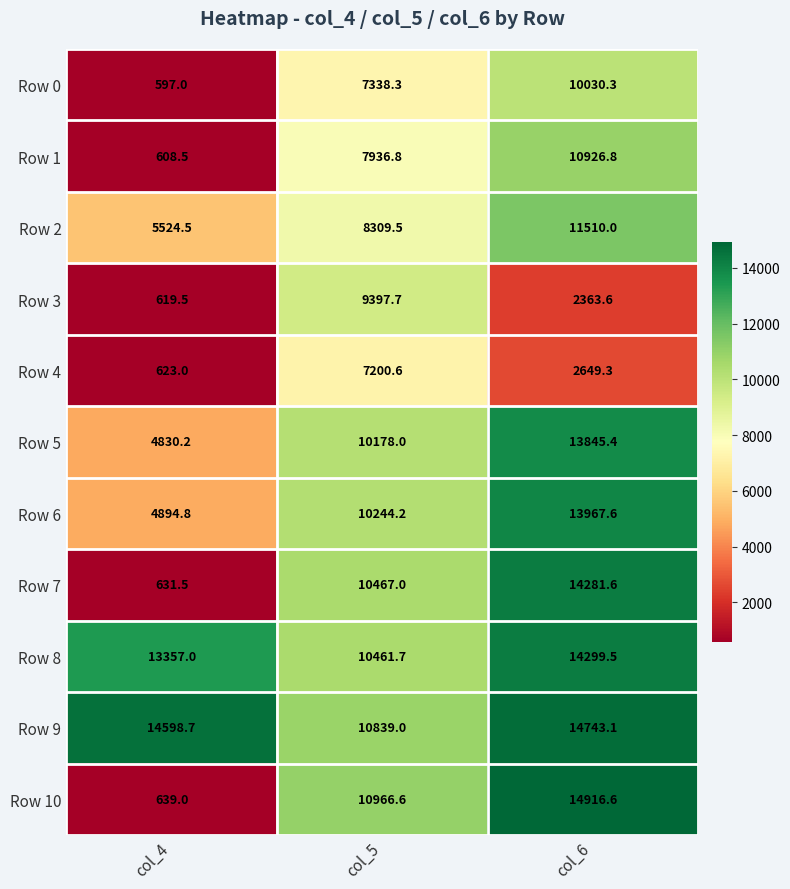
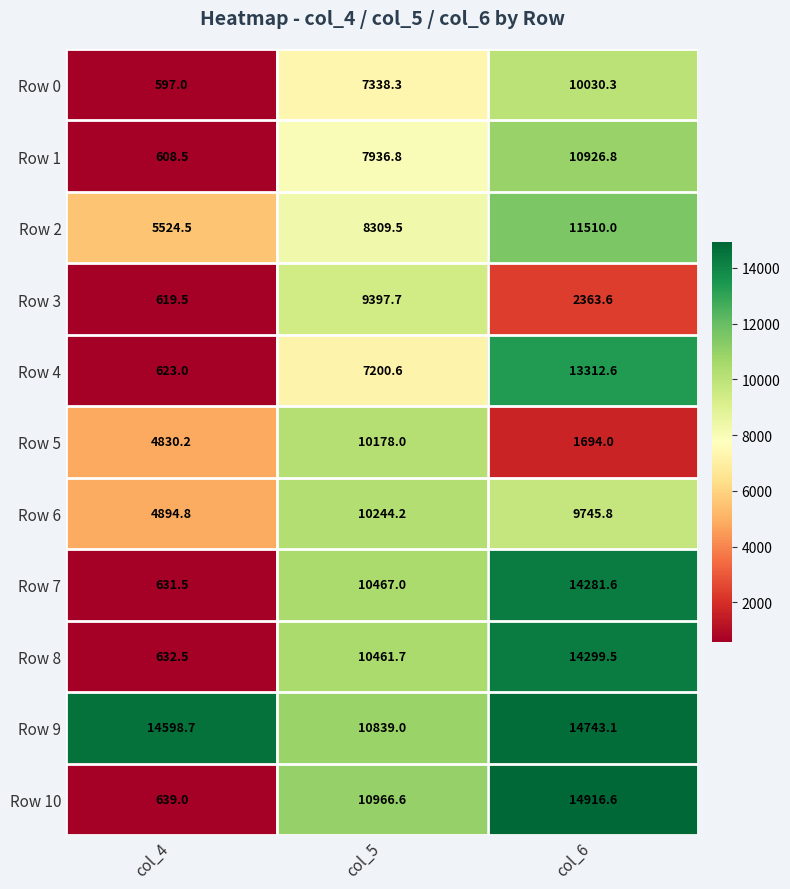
Row 4, col_6: 2649.3 -> 13312.6
Row 5, col_6: 13845.4 -> 1694.0
Row 6, col_6: 13967.6 -> 9745.8
Row 8, col_4: 13357.0 -> 632.5
